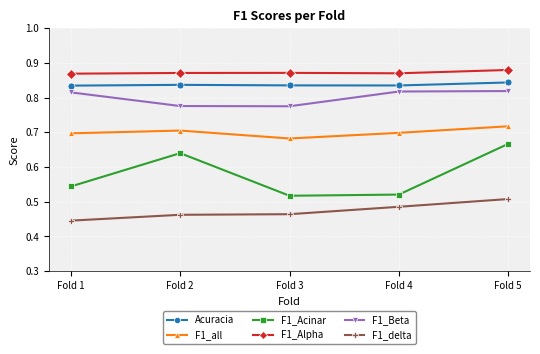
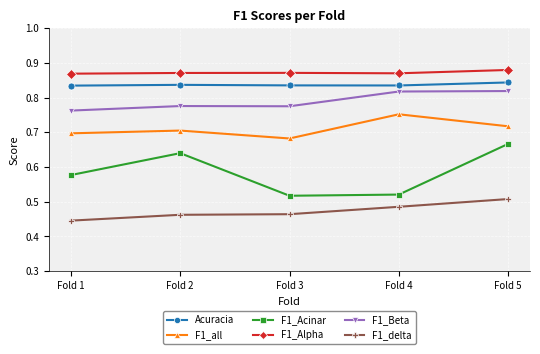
F1_Acinar, Fold 1: 0.54 -> 0.58
F1_Beta, Fold 1: 0.82 -> 0.76
F1_all, Fold 4: 0.70 -> 0.75
